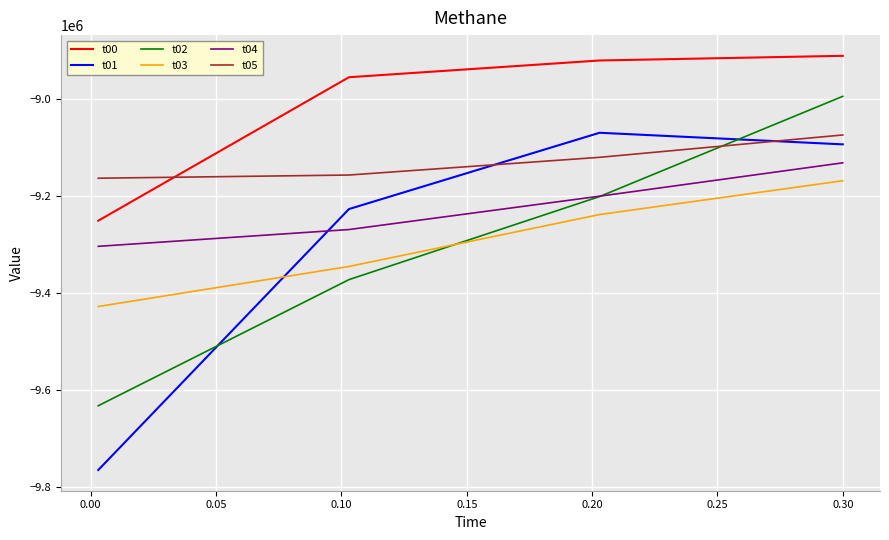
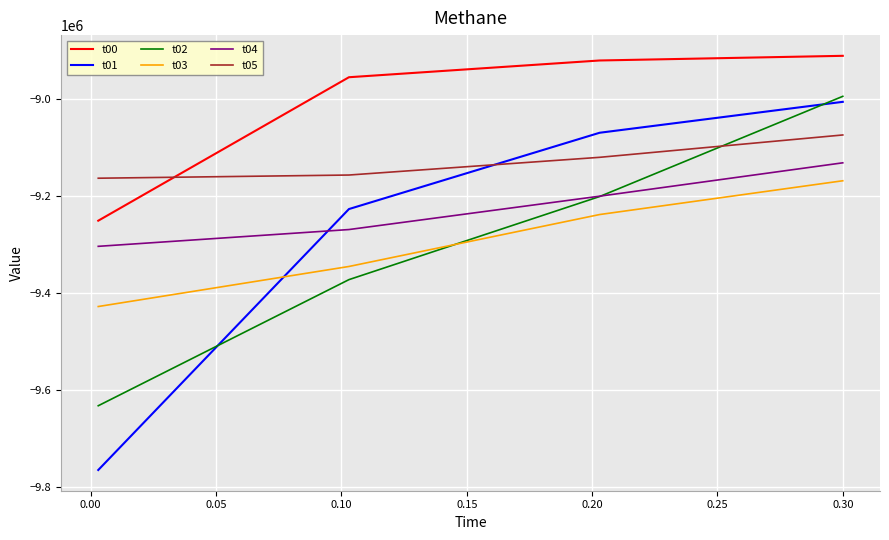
t01, 0.30: -9090000 -> -9010000
